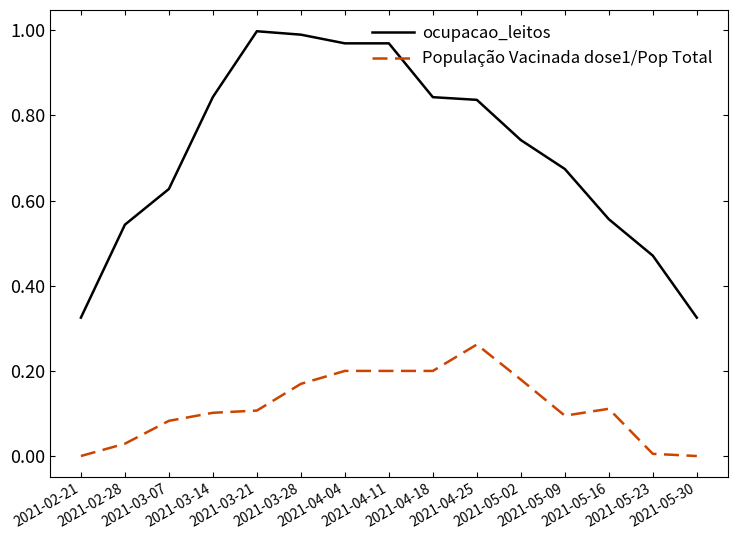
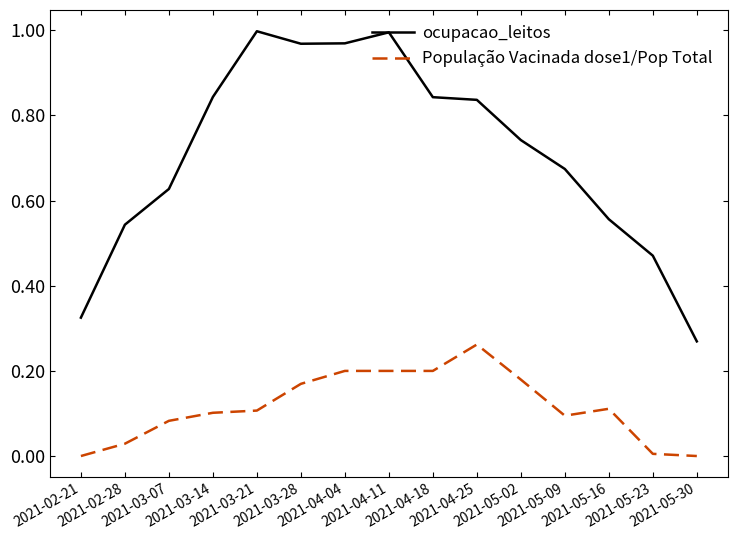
ocupacao_leitos, 2021-03-28: 0.99 -> 0.97
ocupacao_leitos, 2021-04-11: 0.97 -> 1.00
ocupacao_leitos, 2021-05-30: 0.32 -> 0.27
